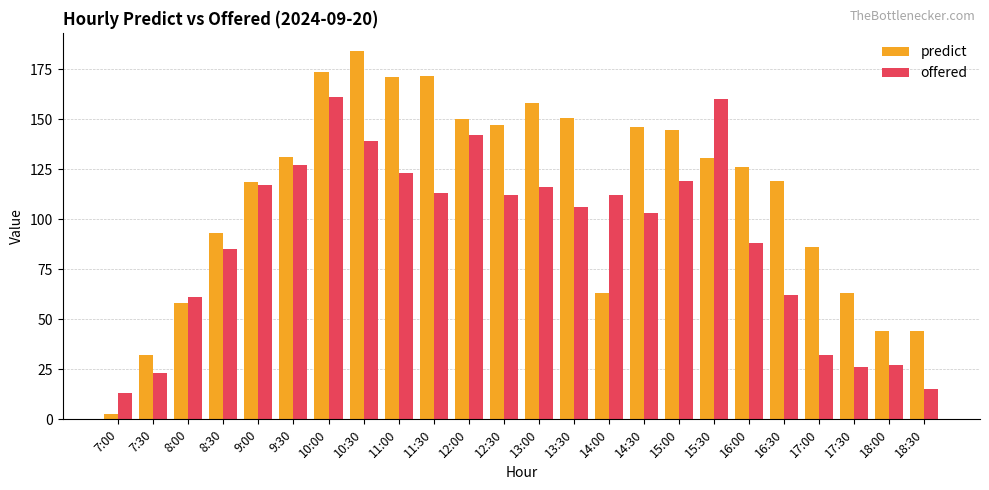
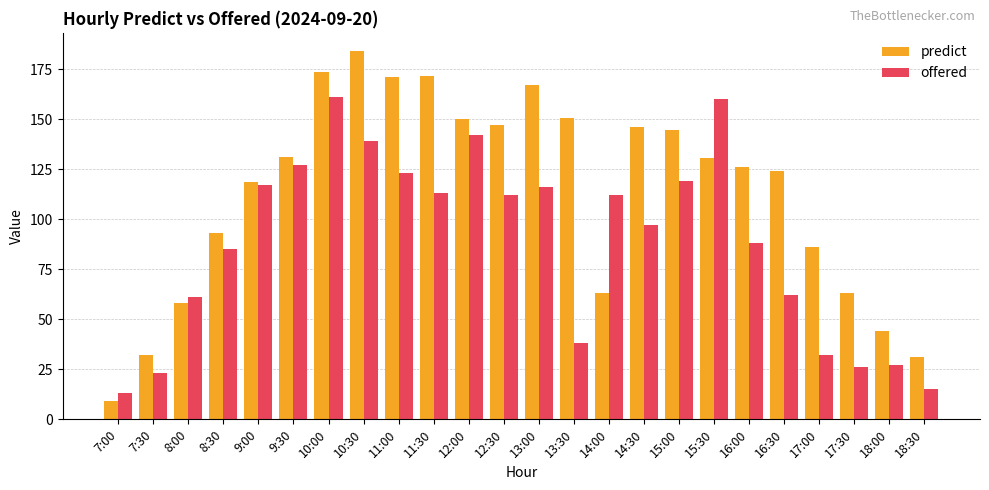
predict, 7:00: 3 -> 9
predict, 13:00: 158 -> 167
offered, 13:30: 106 -> 38
offered, 14:30: 103 -> 97
predict, 16:30: 119 -> 124
predict, 18:30: 44 -> 31
